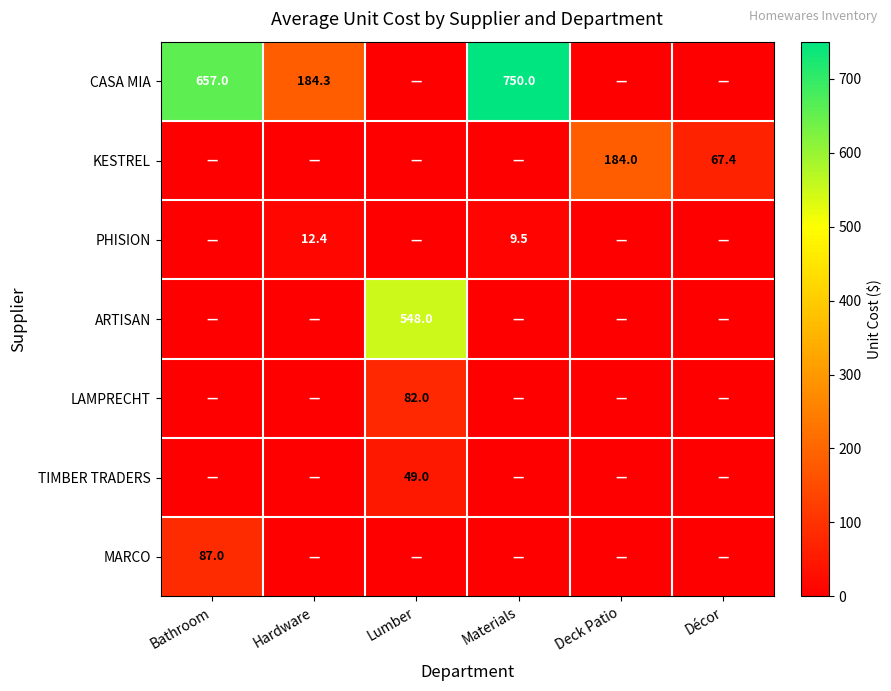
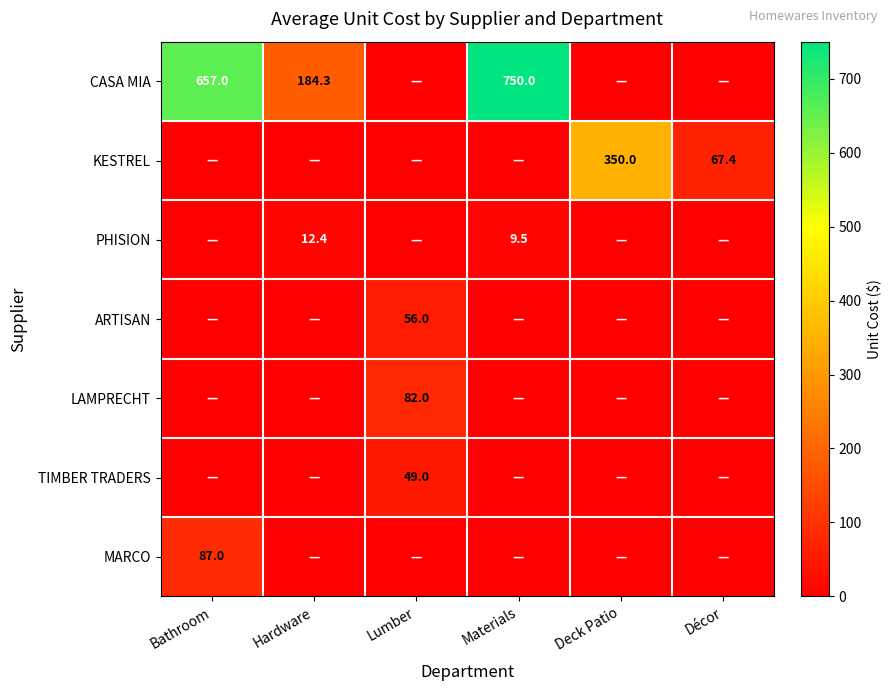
KESTREL, Deck Patio: 184.0 -> 350.0
ARTISAN, Lumber: 548.0 -> 56.0
